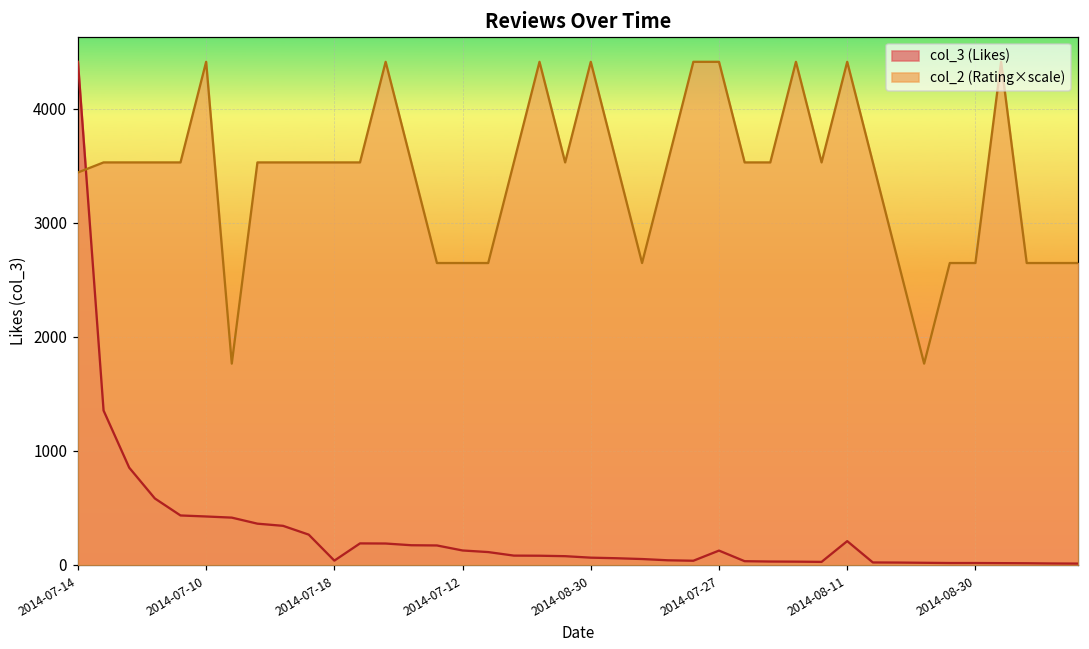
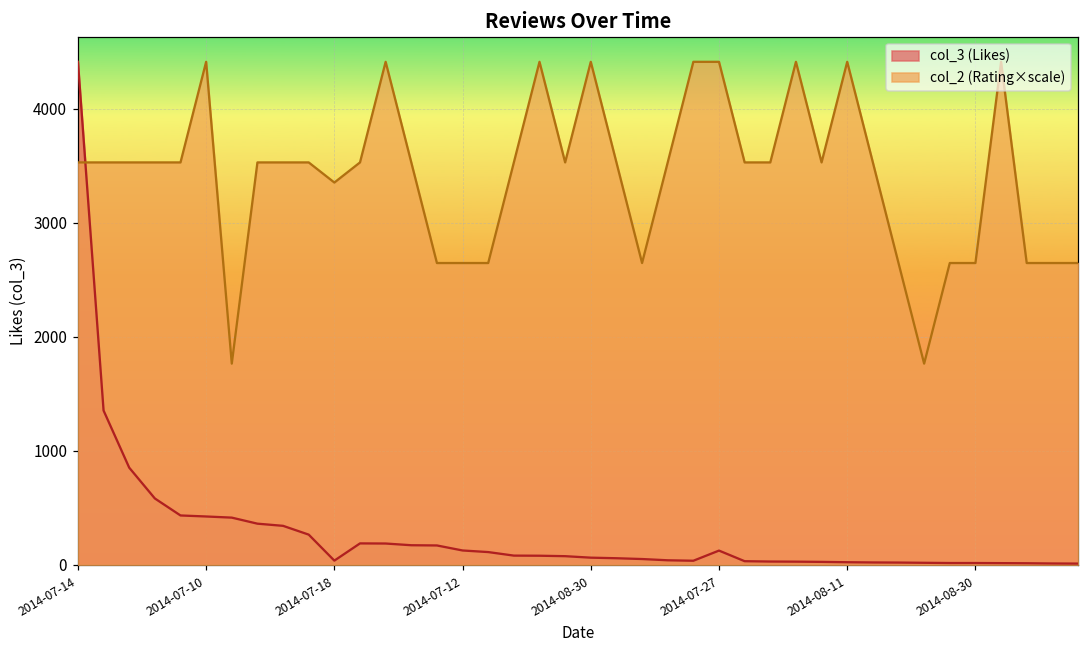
col_2 (Rating×scale), 2014-07-14: 3440 -> 3530
col_2 (Rating×scale), 2014-07-18: 3530 -> 3350
col_3 (Likes), 2014-08-11: 210 -> 20
